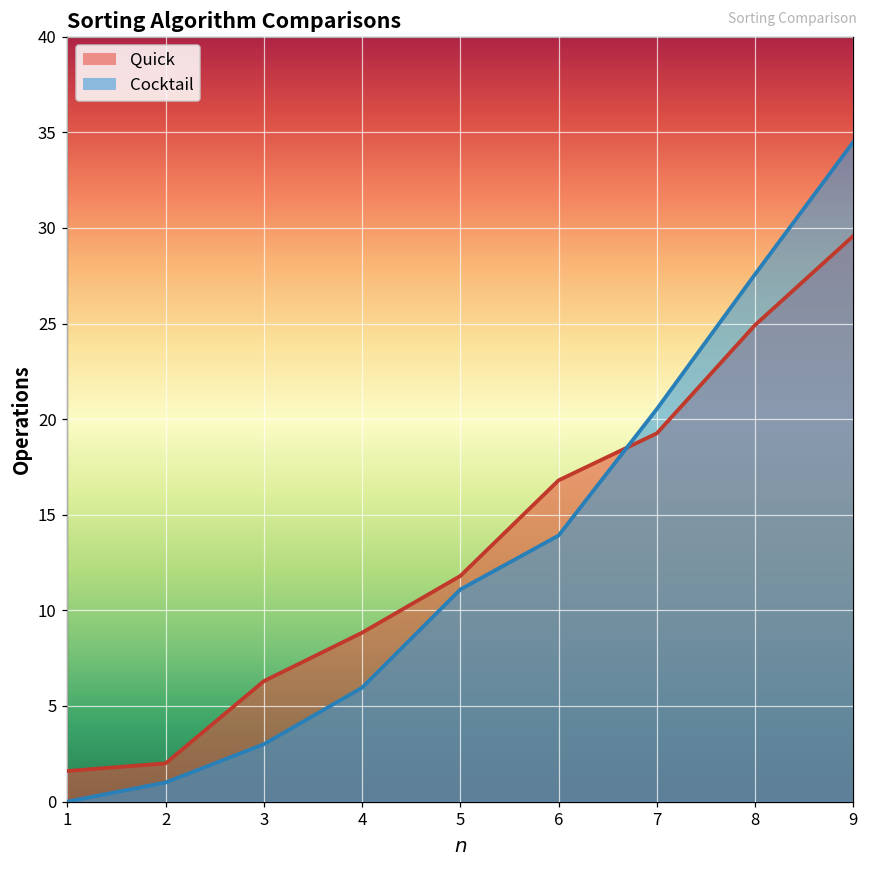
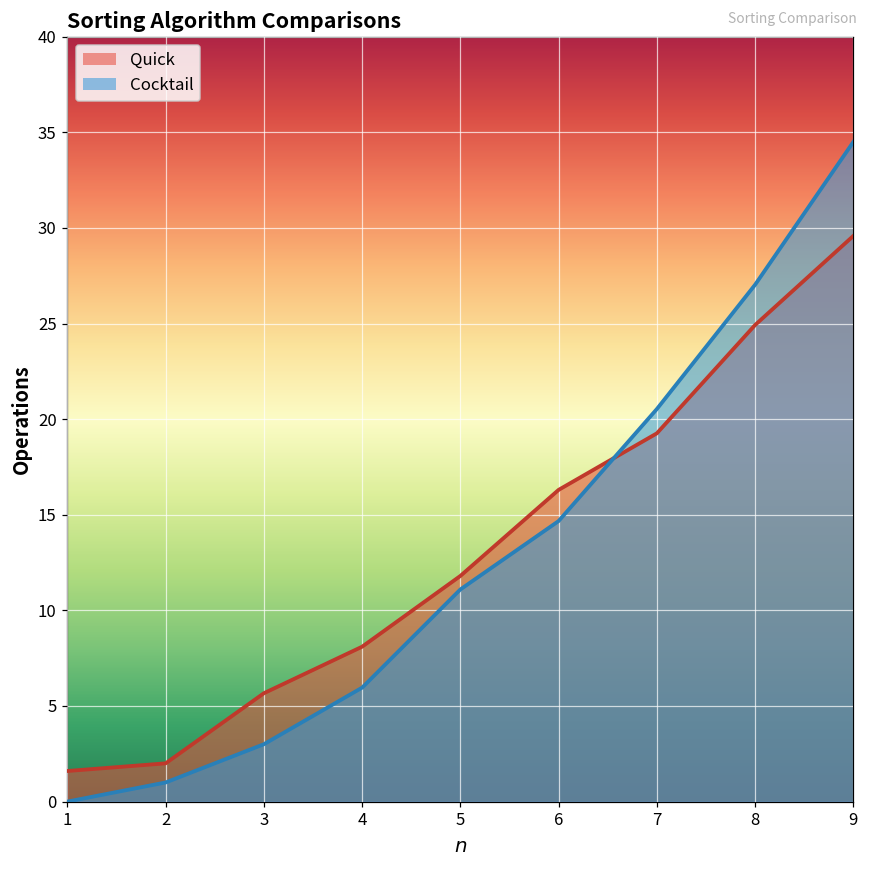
Quick, 3: 6.3 -> 5.7
Quick, 4: 8.8 -> 8.1
Quick, 6: 16.8 -> 16.3
Cocktail, 6: 13.9 -> 14.7
Cocktail, 8: 27.6 -> 27.0
